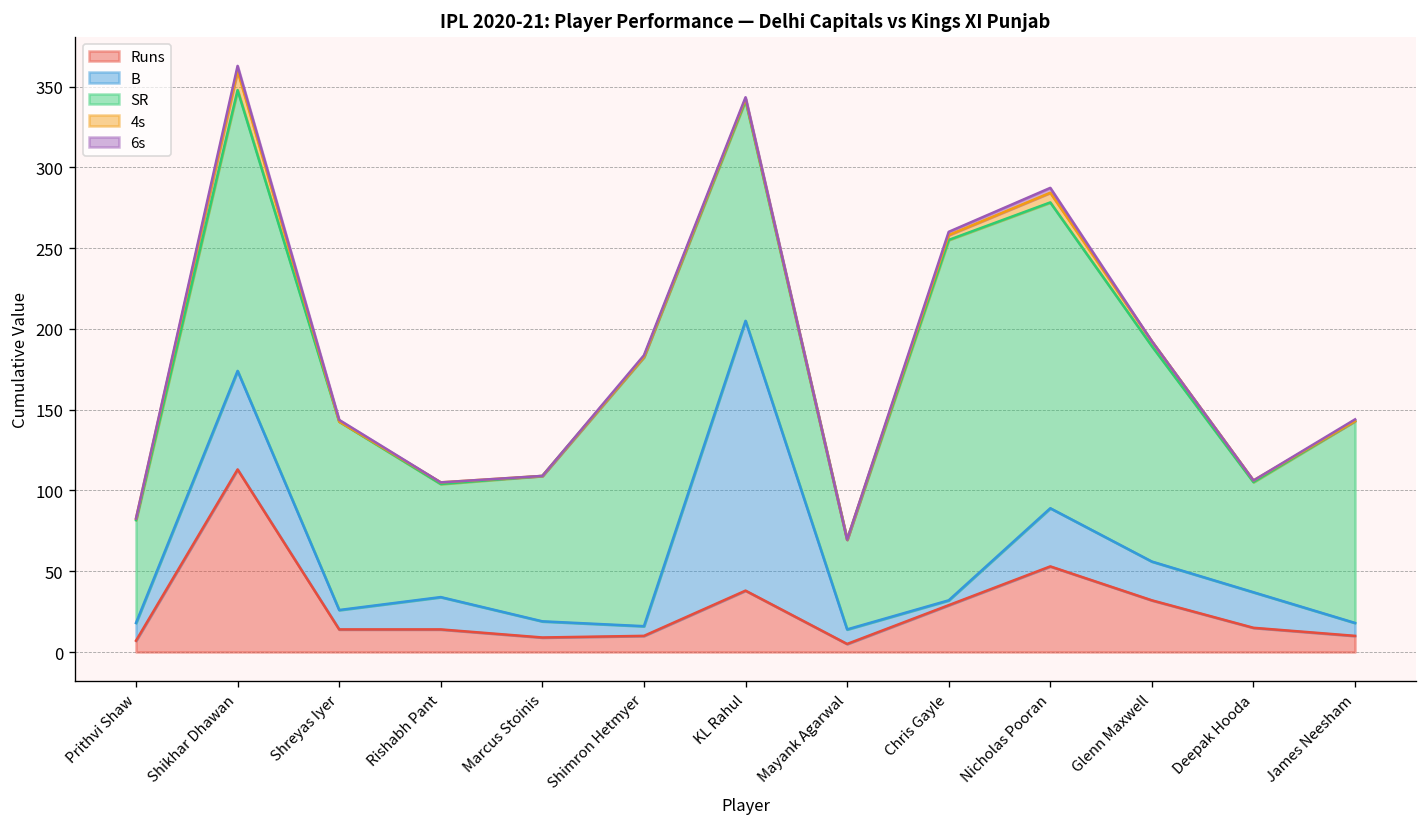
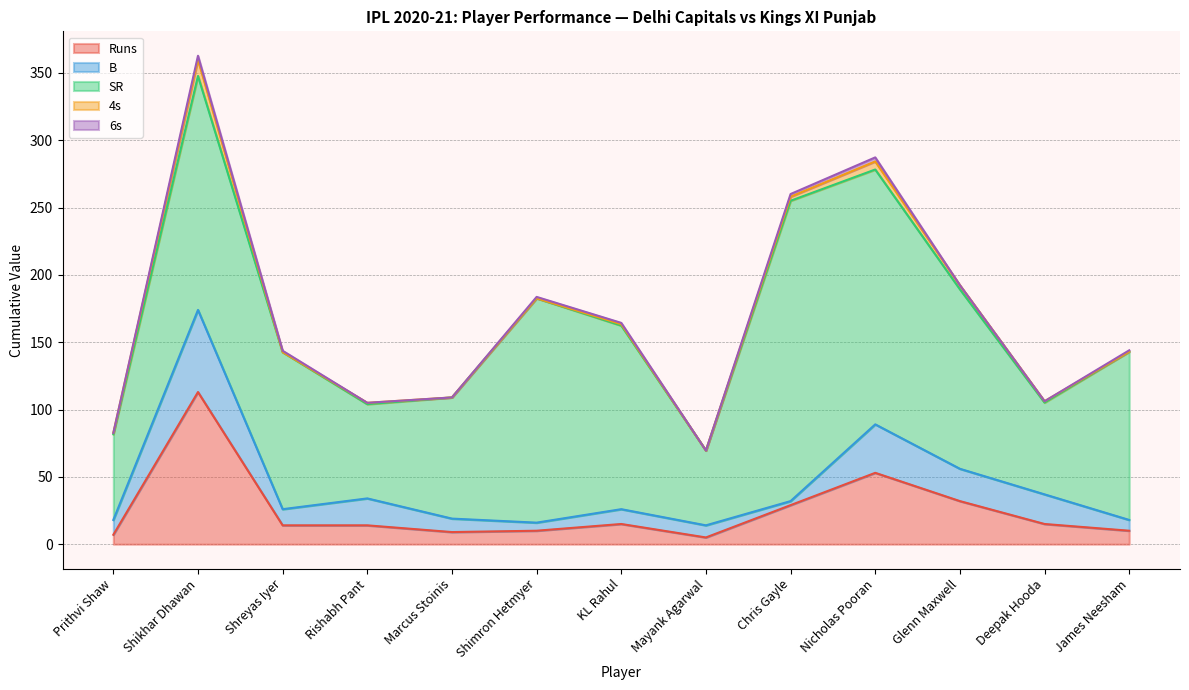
Runs, KL Rahul: 38 -> 15
B, KL Rahul: 167 -> 11
